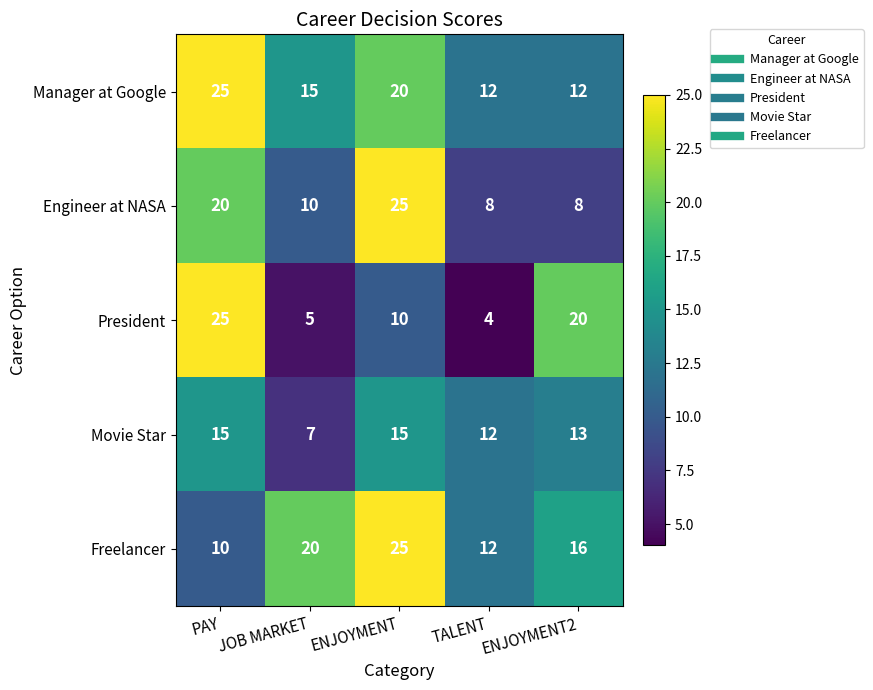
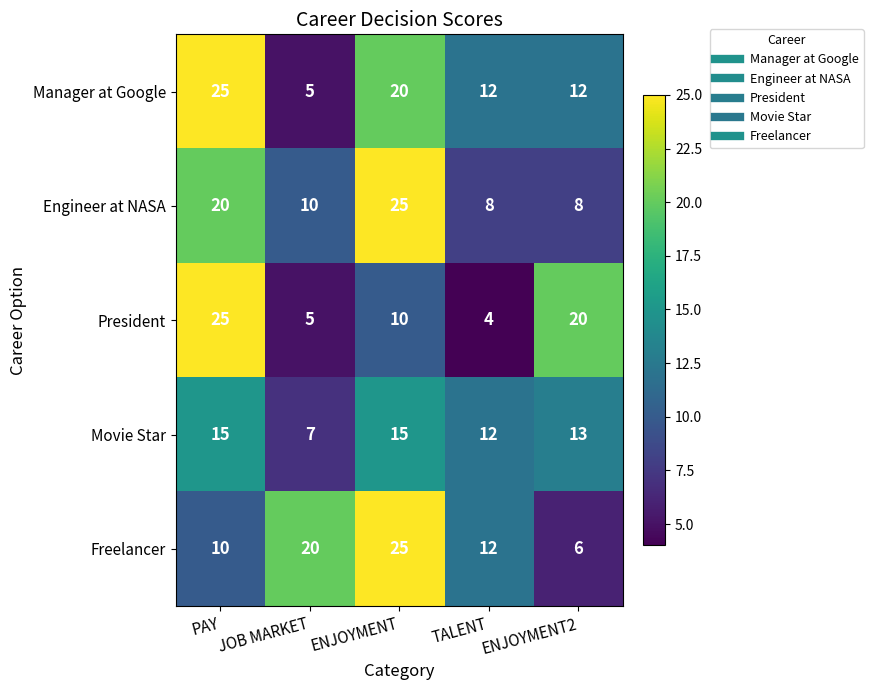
Manager at Google, JOB MARKET: 15 -> 5
Freelancer, ENJOYMENT2: 16 -> 6
